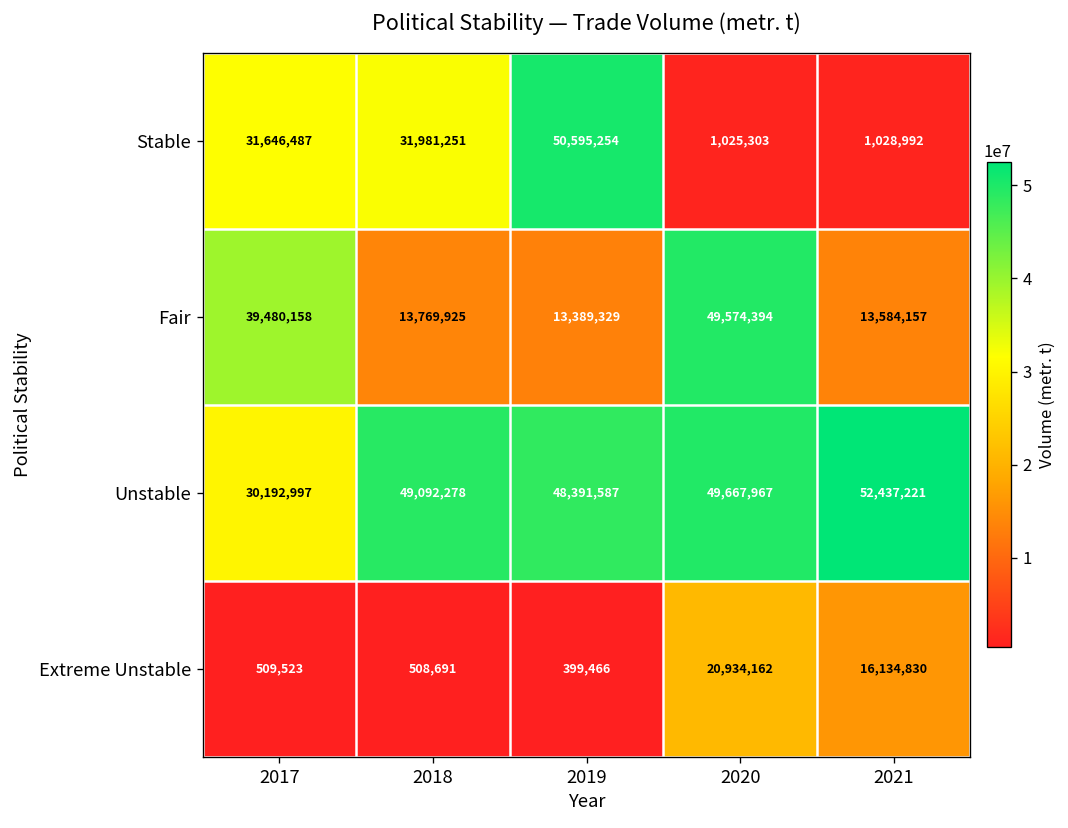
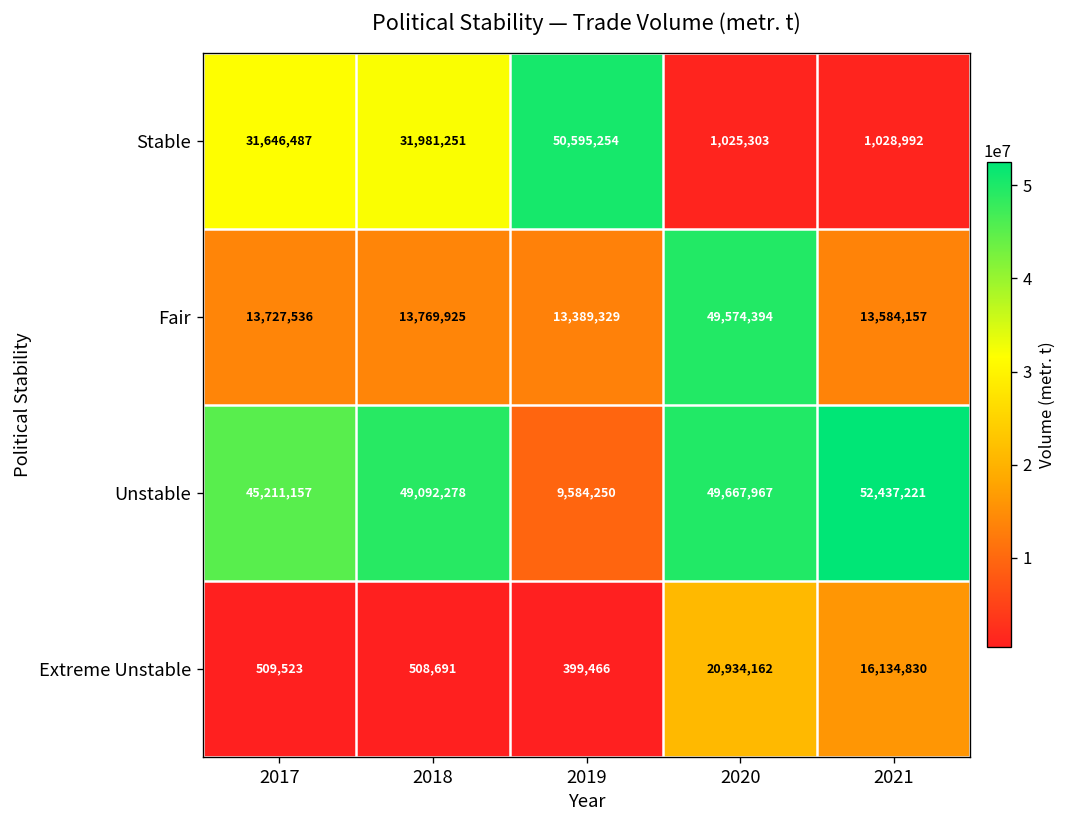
Fair, 2017: 39,480,158 -> 13,727,536
Unstable, 2017: 30,192,997 -> 45,211,157
Unstable, 2019: 48,391,587 -> 9,584,250
